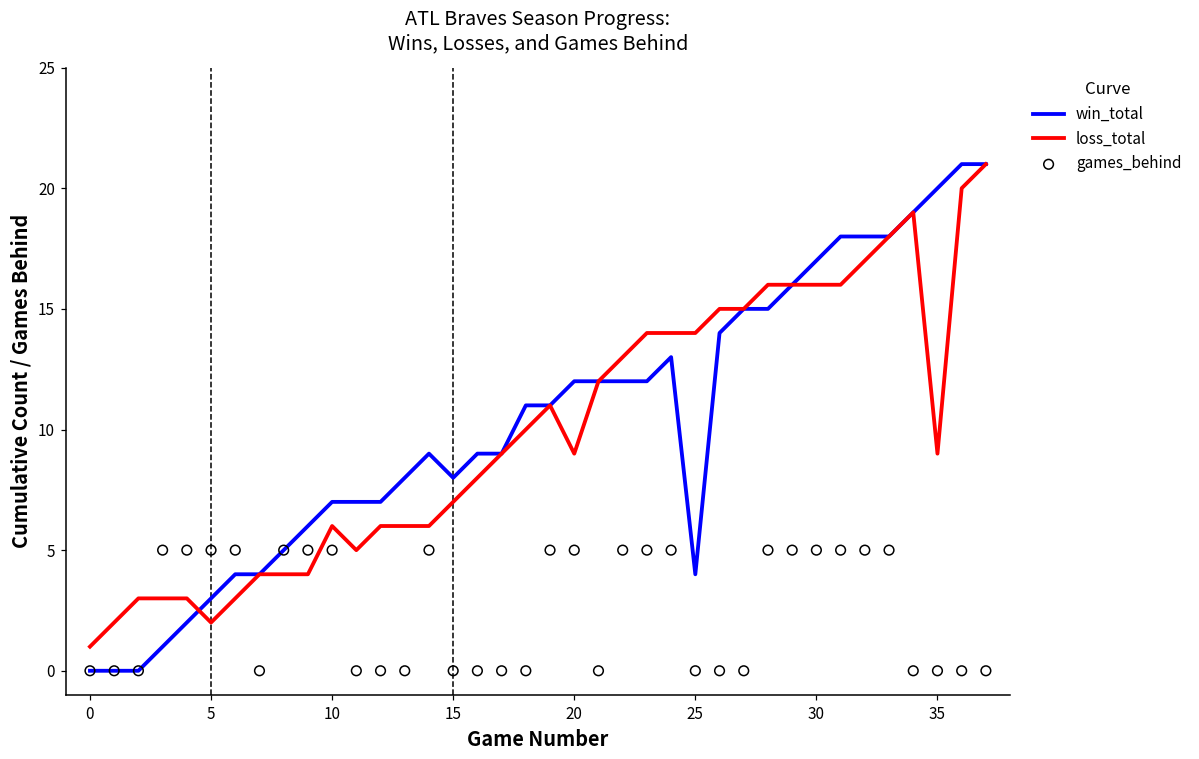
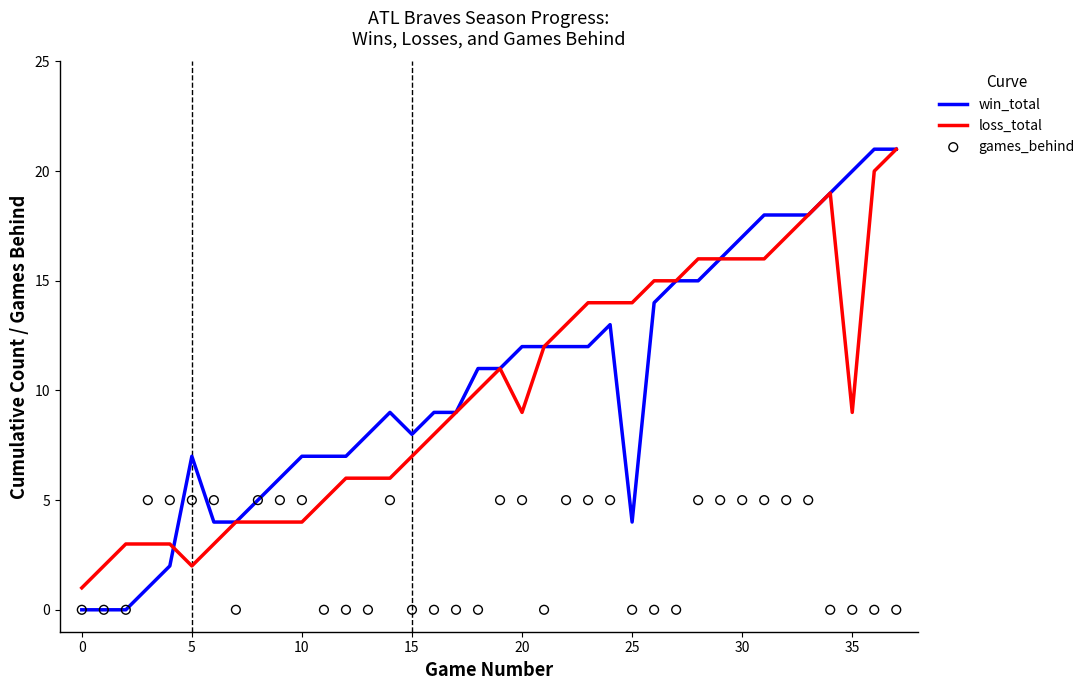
win_total, 5: 3 -> 7
loss_total, 10: 6 -> 4
